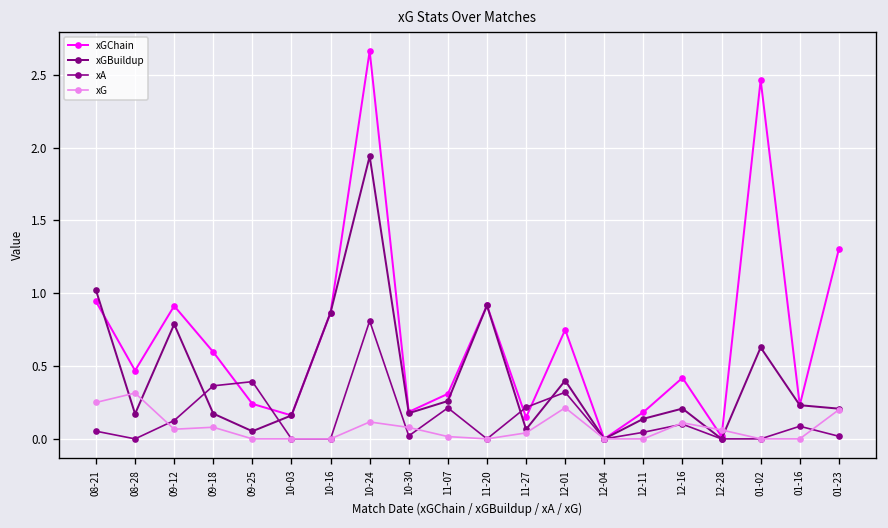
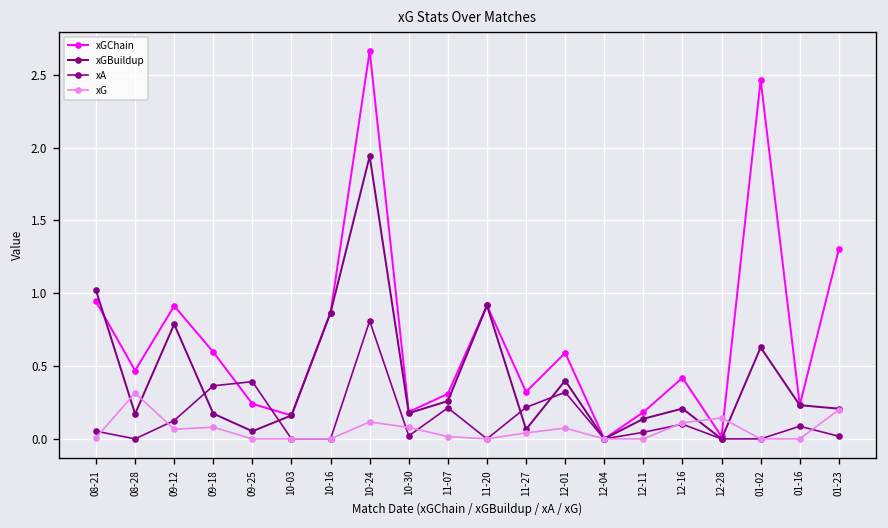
xG, 08-21: 0.25 -> 0.01
xGChain, 11-27: 0.15 -> 0.32
xGChain, 12-01: 0.75 -> 0.59
xG, 12-01: 0.21 -> 0.07
xG, 12-28: 0.06 -> 0.14
